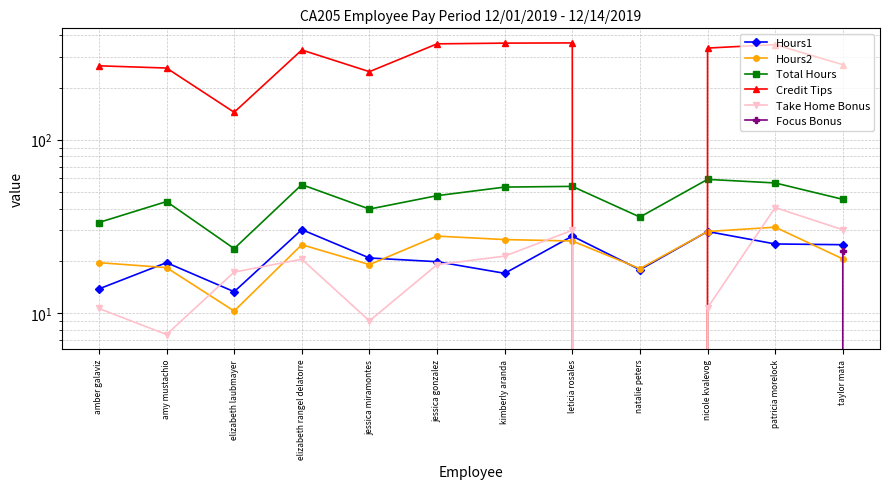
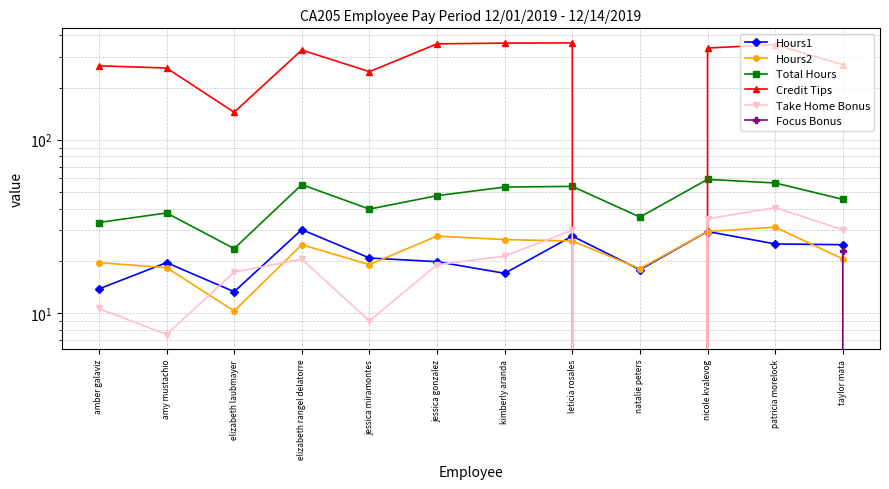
Total Hours, amy mustachio: 44 -> 38
Take Home Bonus, nicole kvalevog: 11 -> 35
